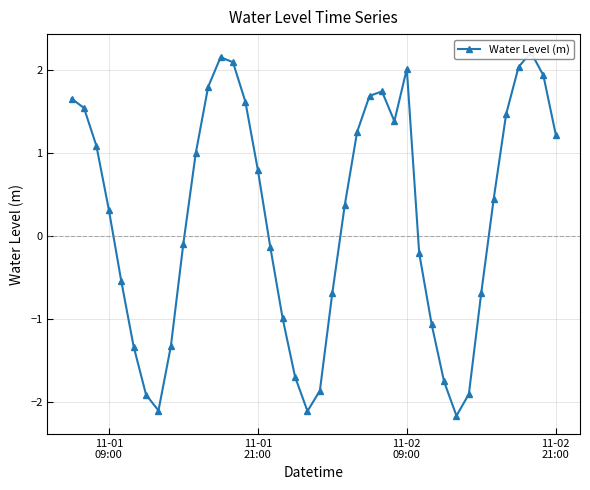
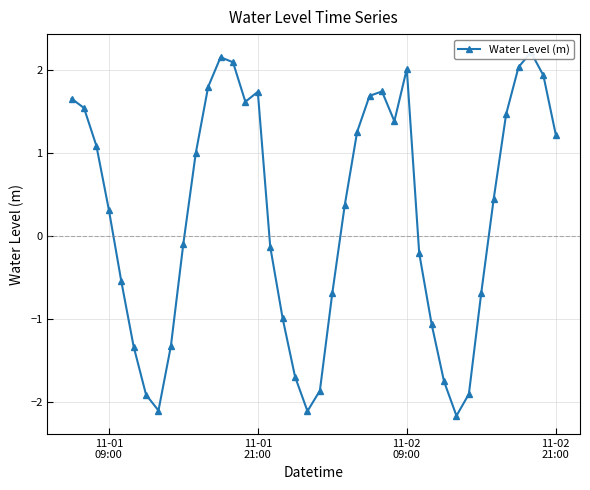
11-01 21:00: 0.8 -> 1.7
